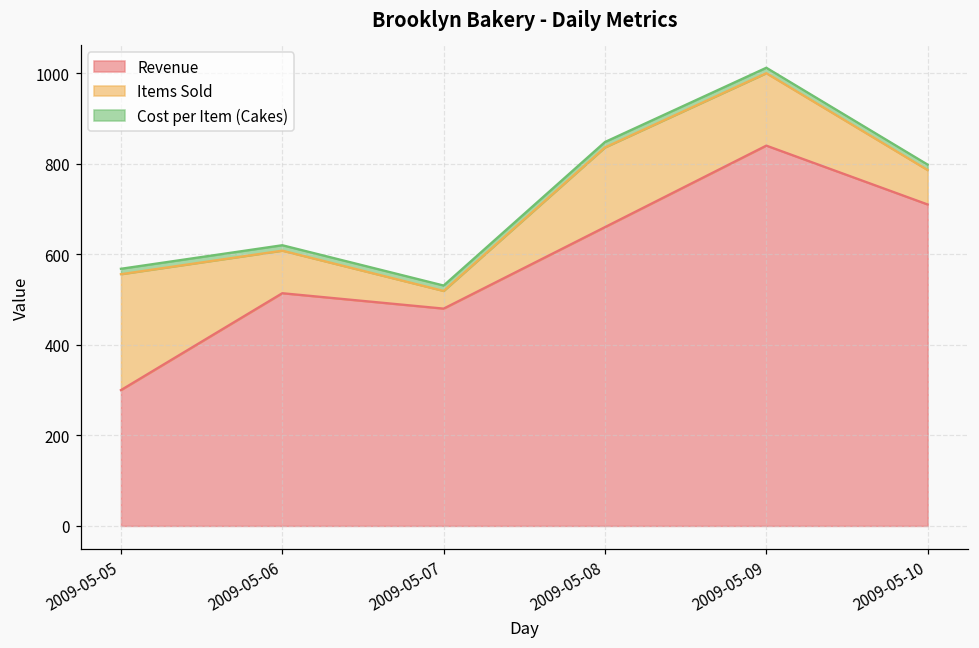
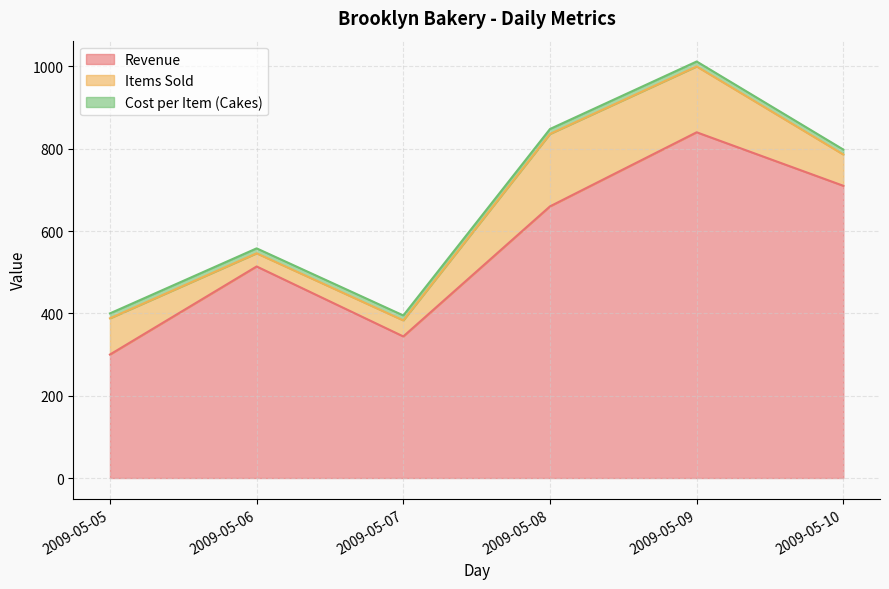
Items Sold, 2009-05-05: 260 -> 90
Items Sold, 2009-05-06: 90 -> 30
Revenue, 2009-05-07: 480 -> 340
